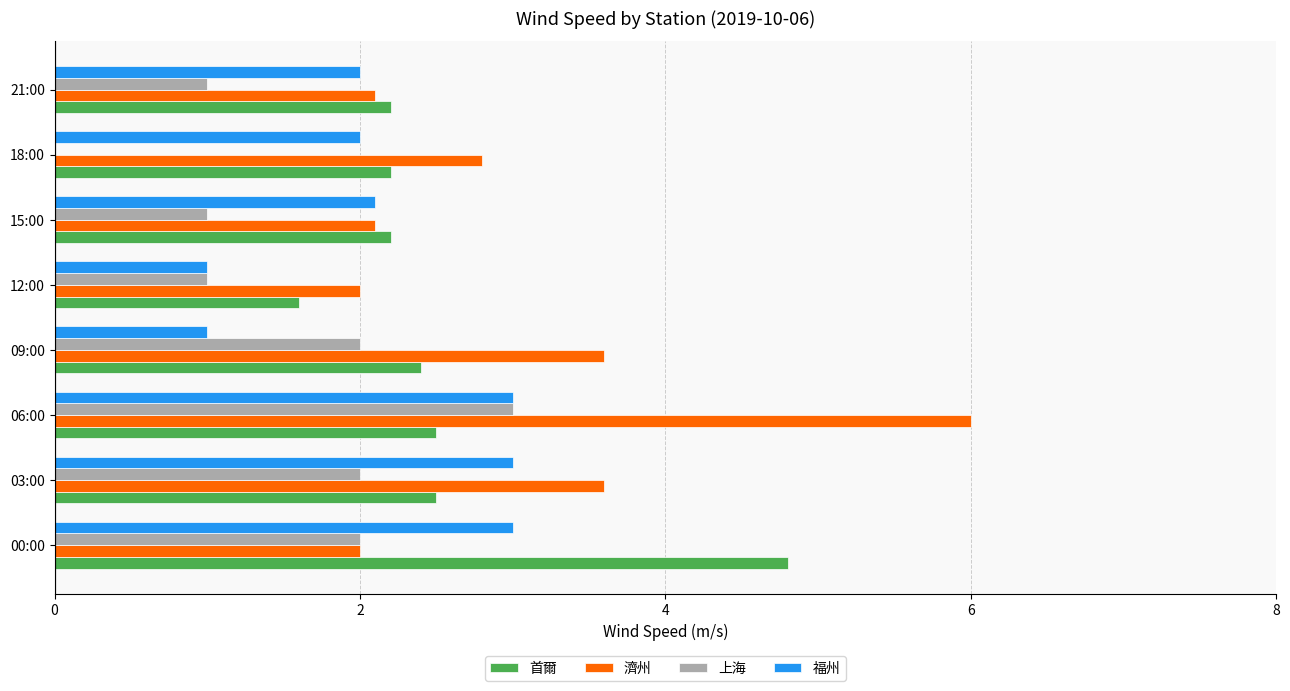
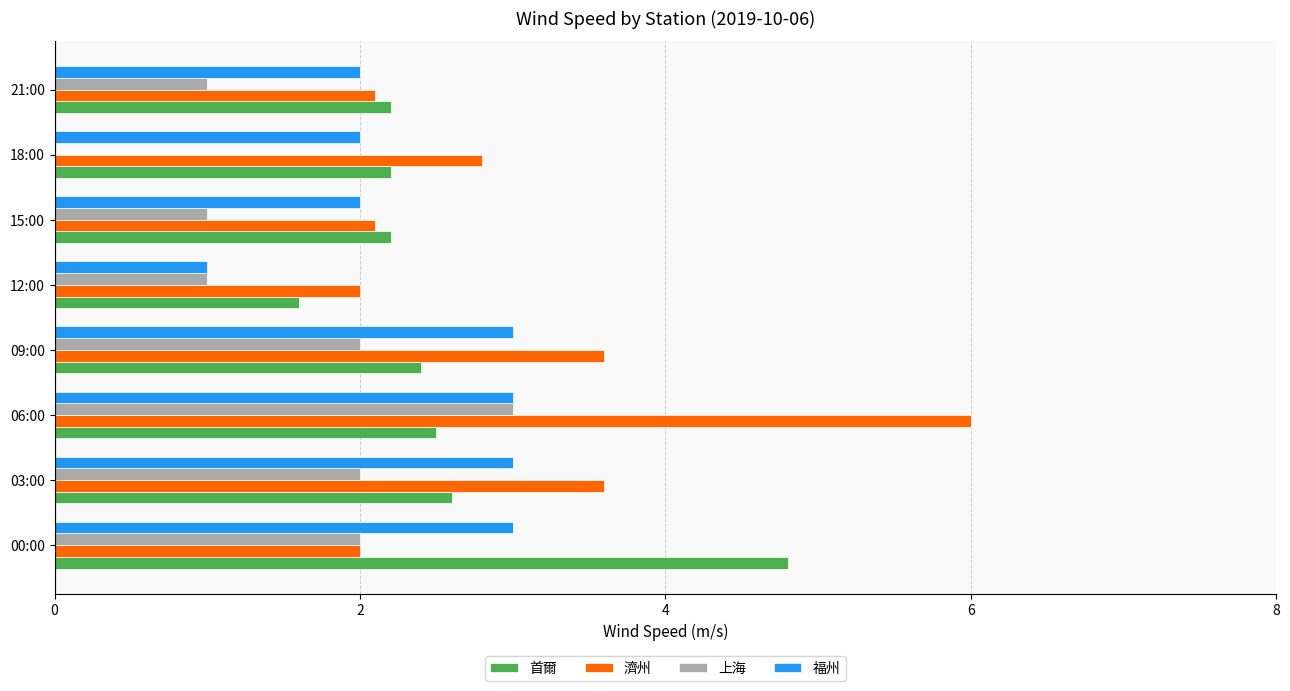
福州, 15:00: 2.1 -> 2.0
福州, 09:00: 1 -> 3
首爾, 03:00: 2.5 -> 2.6
